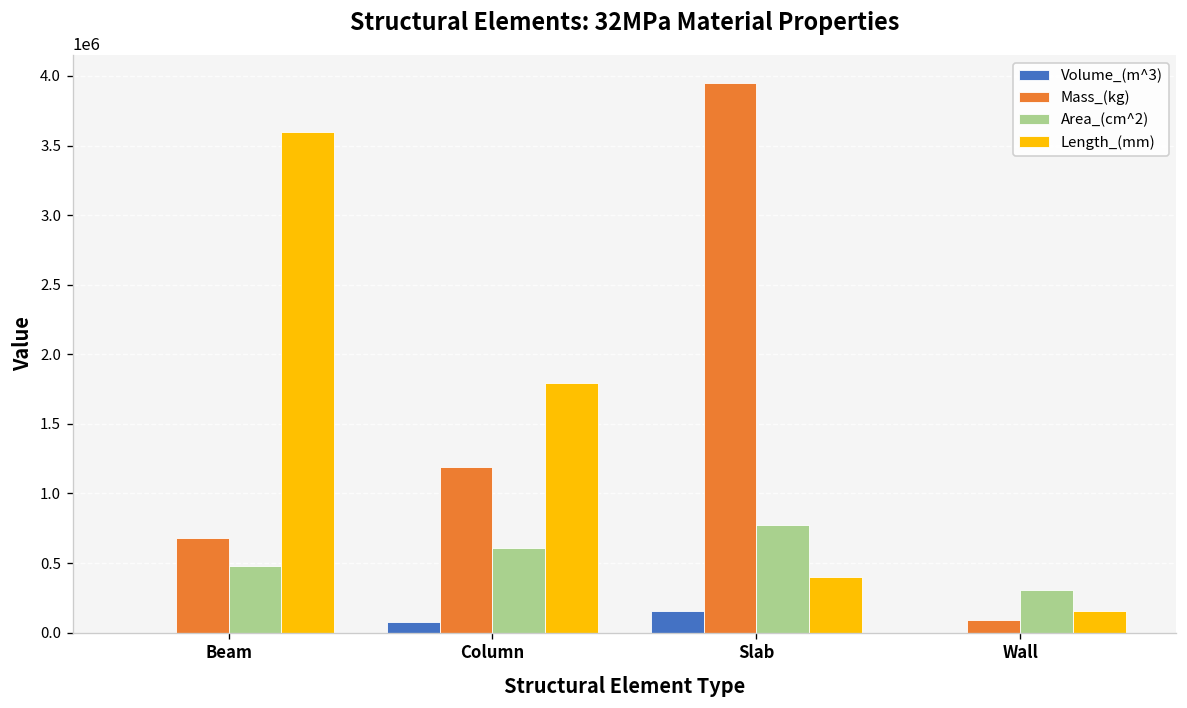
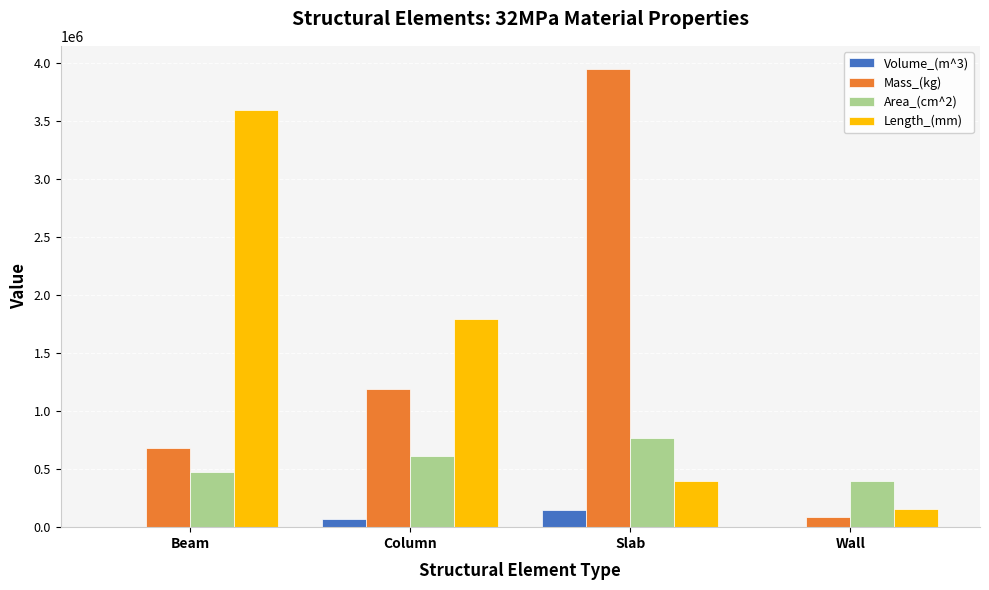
Area_(cm^2), Wall: 300000 -> 400000
